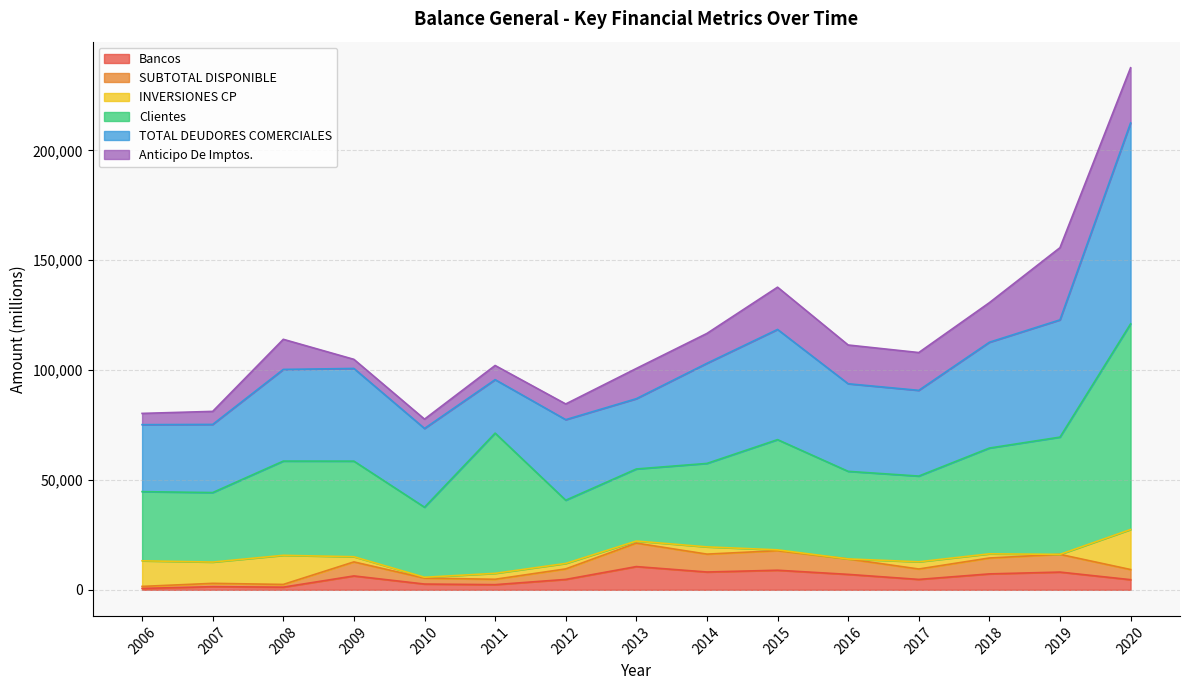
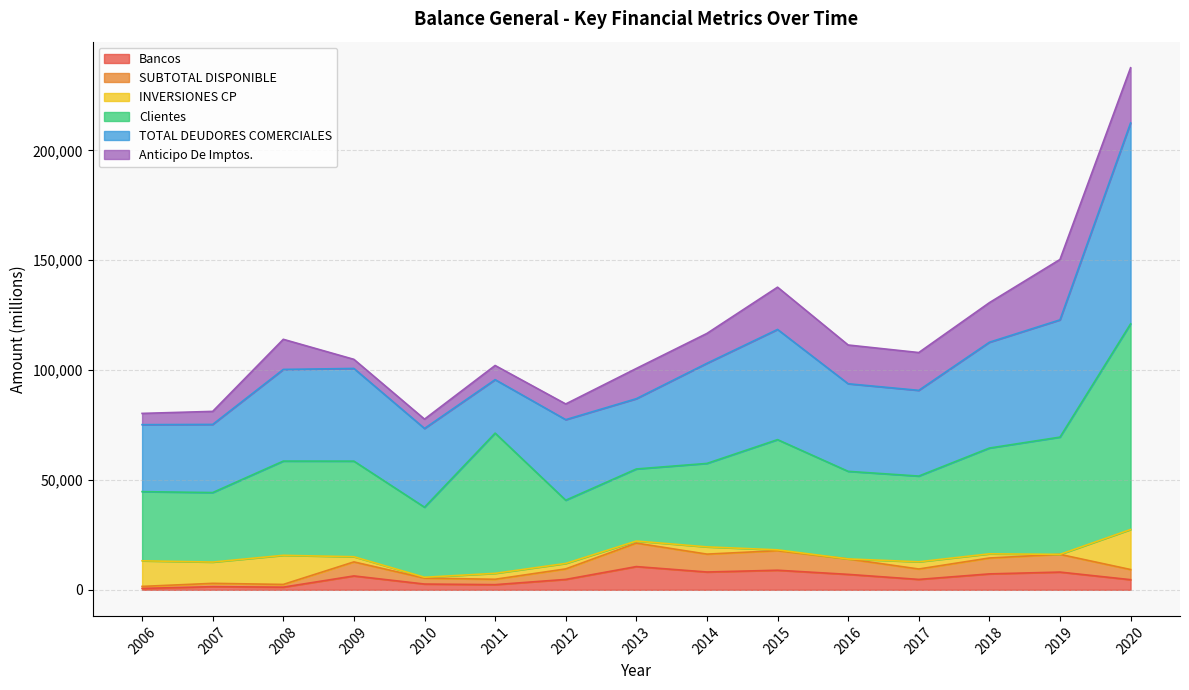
Anticipo De Imptos., 2019: 33,000 -> 27,000
